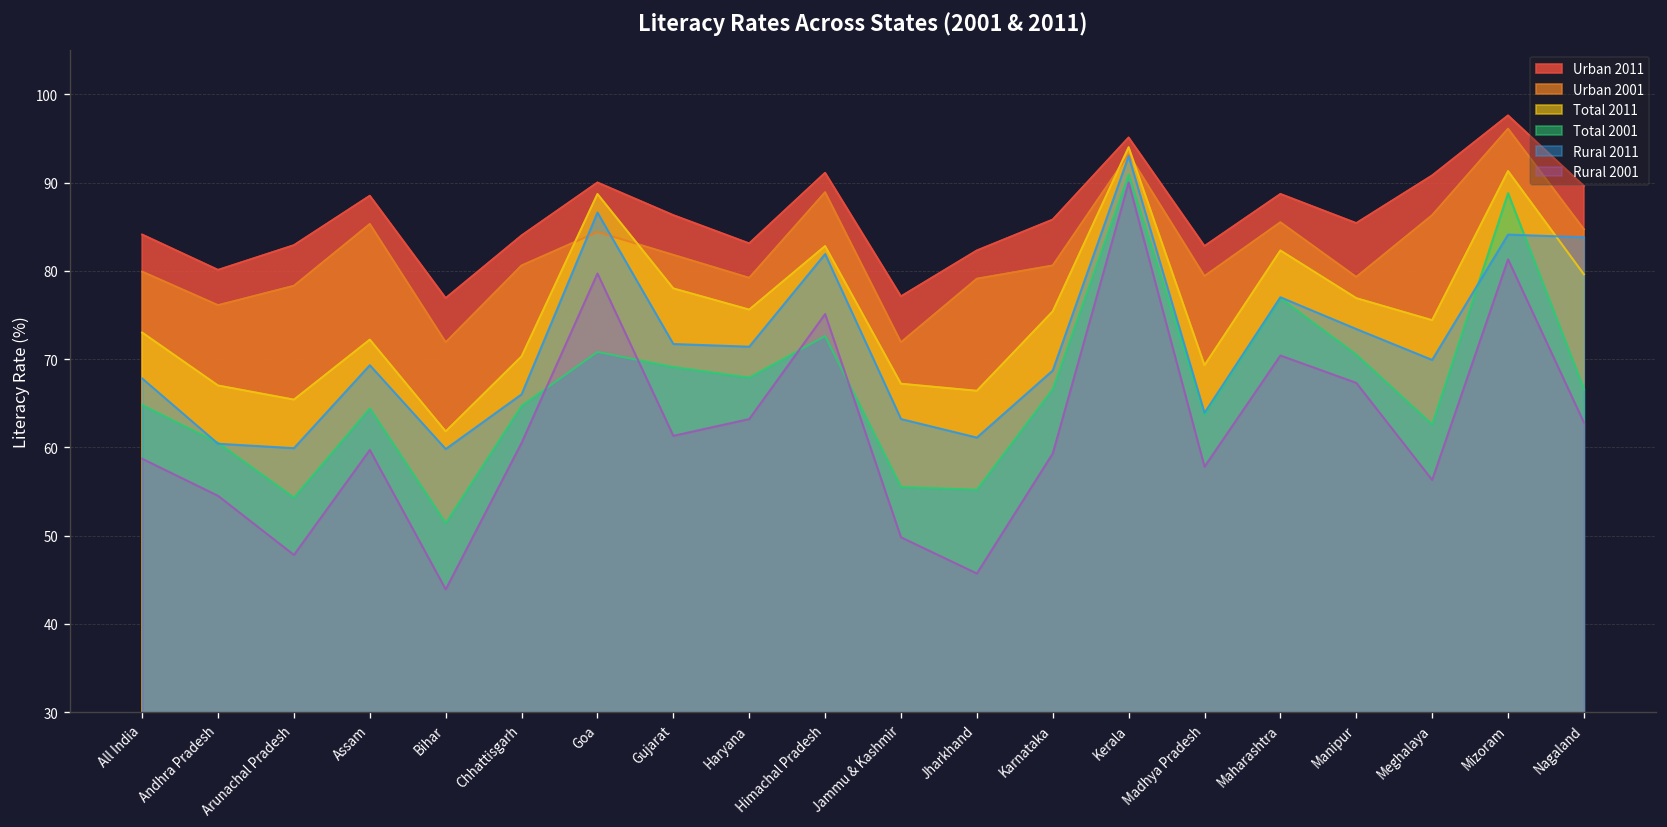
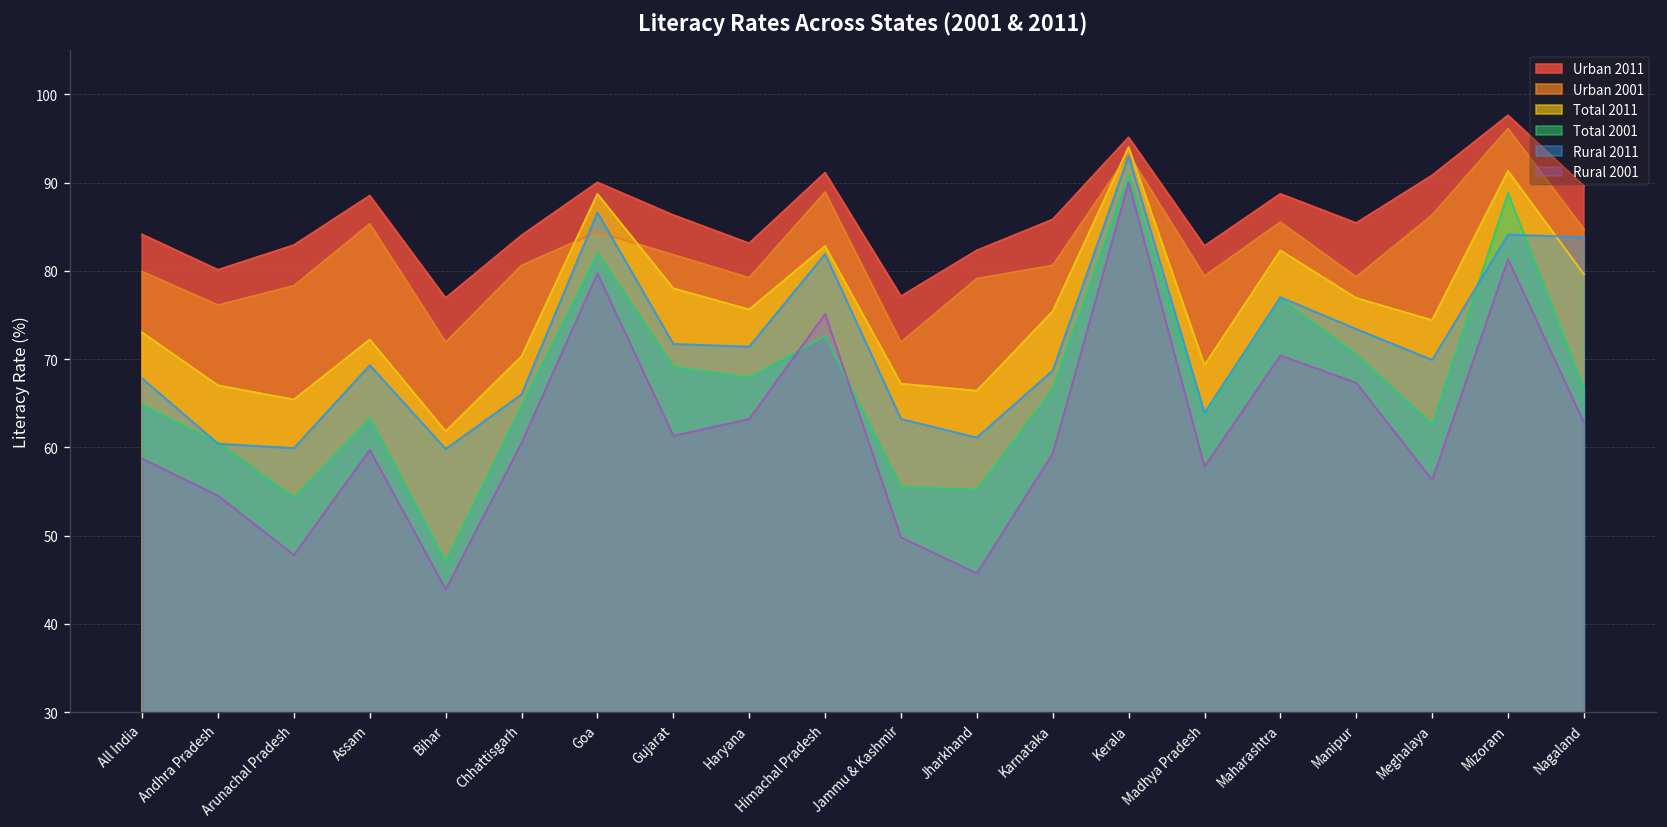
Total 2001, Assam: 64 -> 63
Total 2001, Bihar: 51 -> 47
Total 2001, Goa: 71 -> 82
